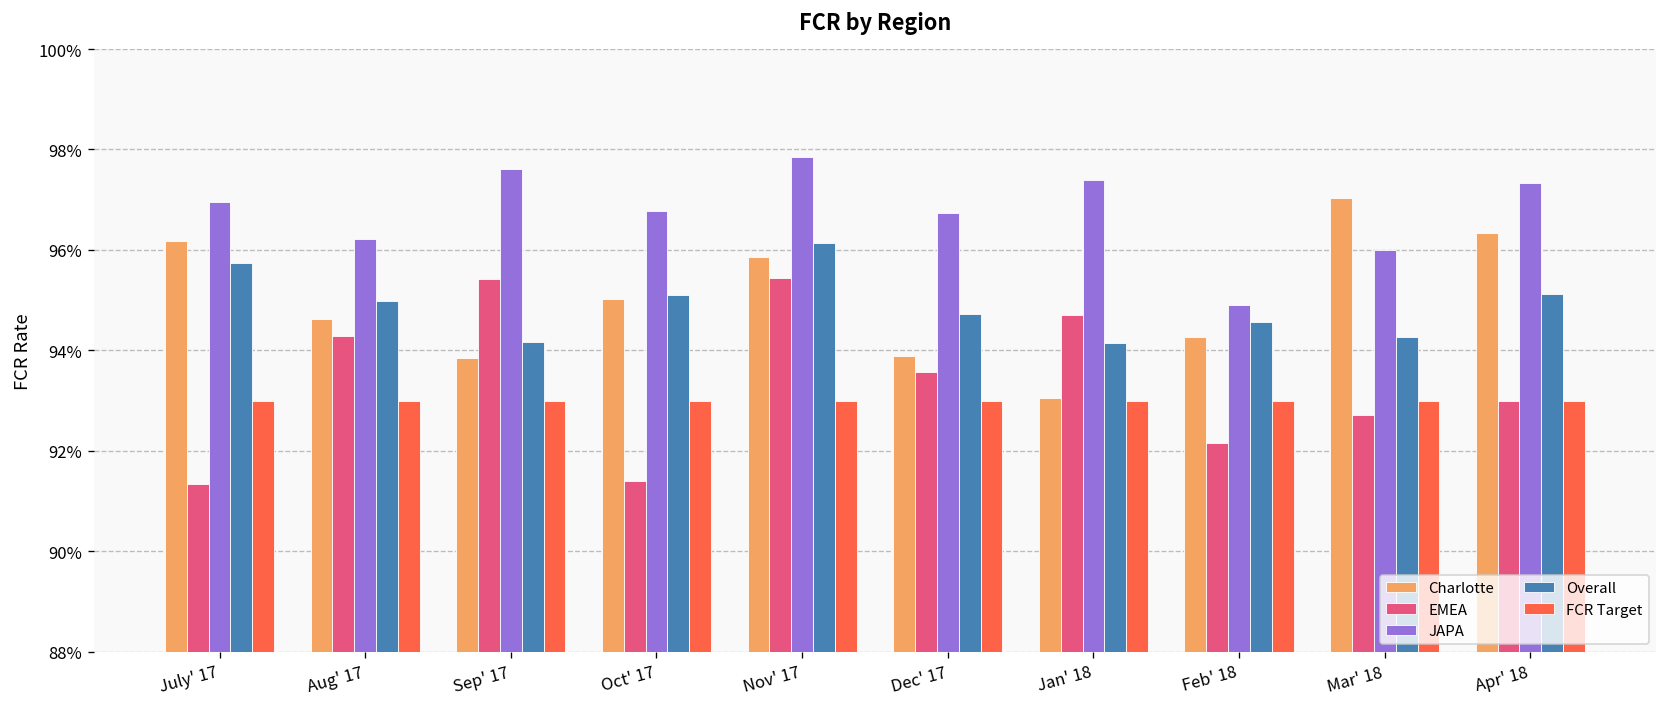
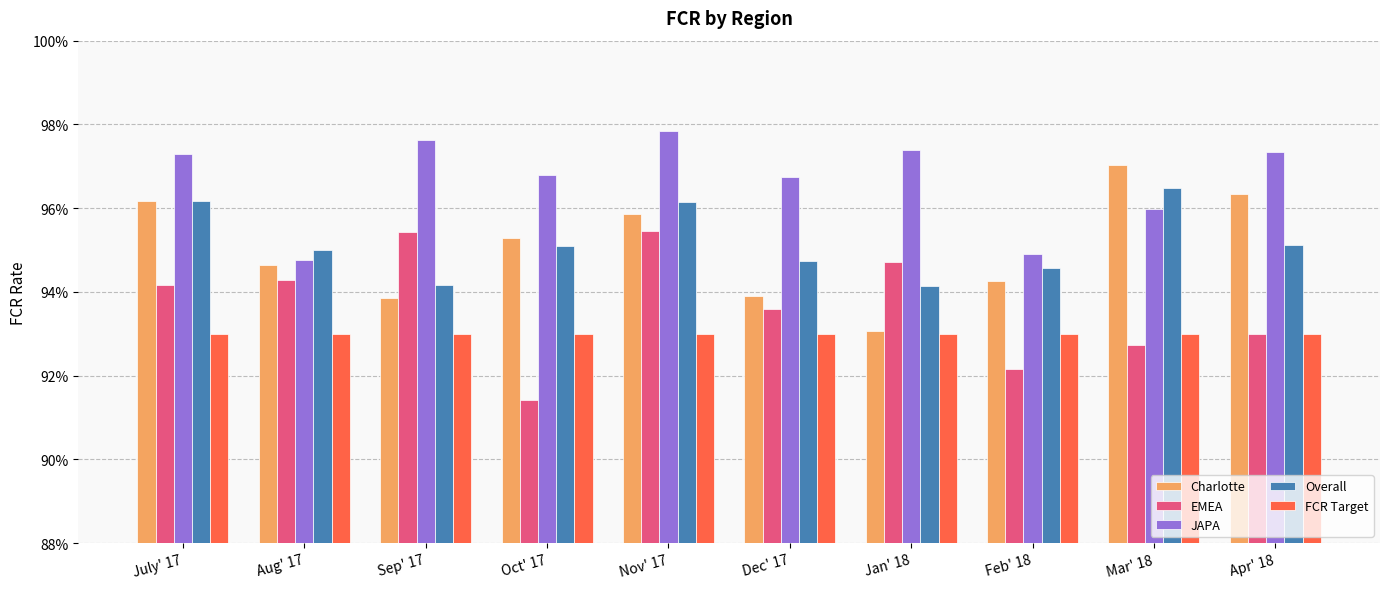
EMEA, July' 17: 91.3% -> 94.2%
JAPA, July' 17: 97.0% -> 97.3%
Overall, July' 17: 95.7% -> 96.2%
JAPA, Aug' 17: 96.2% -> 94.8%
Charlotte, Oct' 17: 95.0% -> 95.3%
Overall, Mar' 18: 94.3% -> 96.5%
